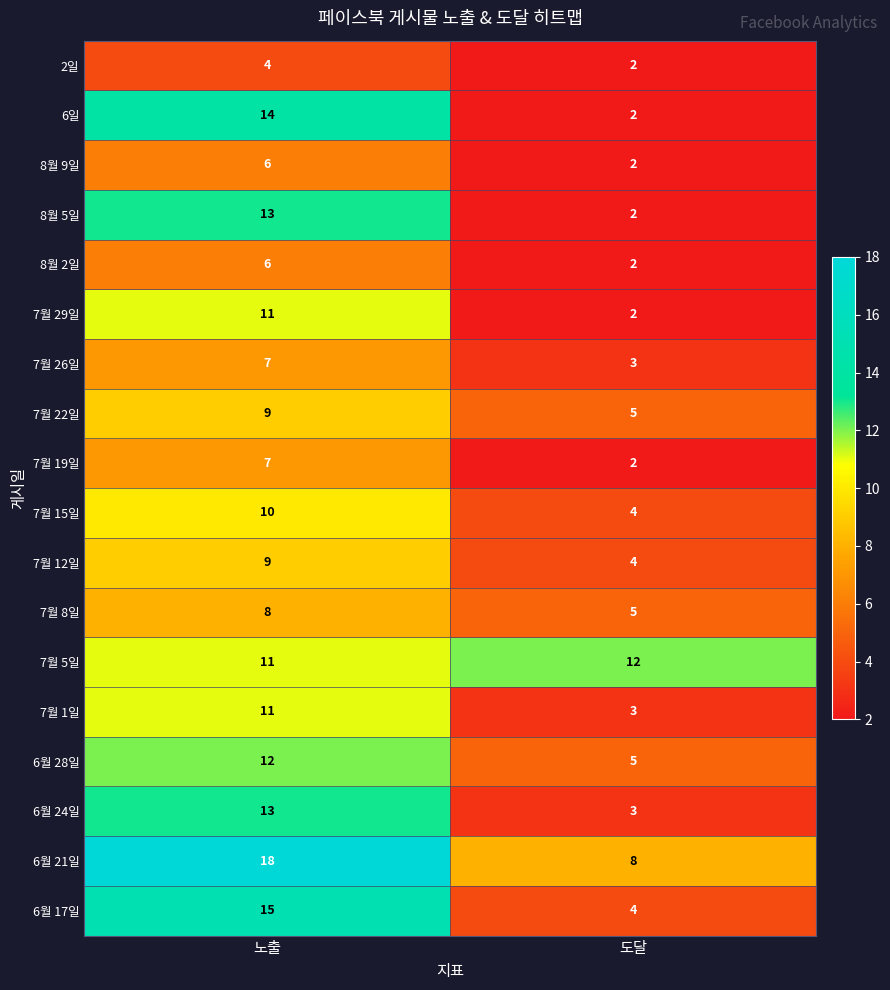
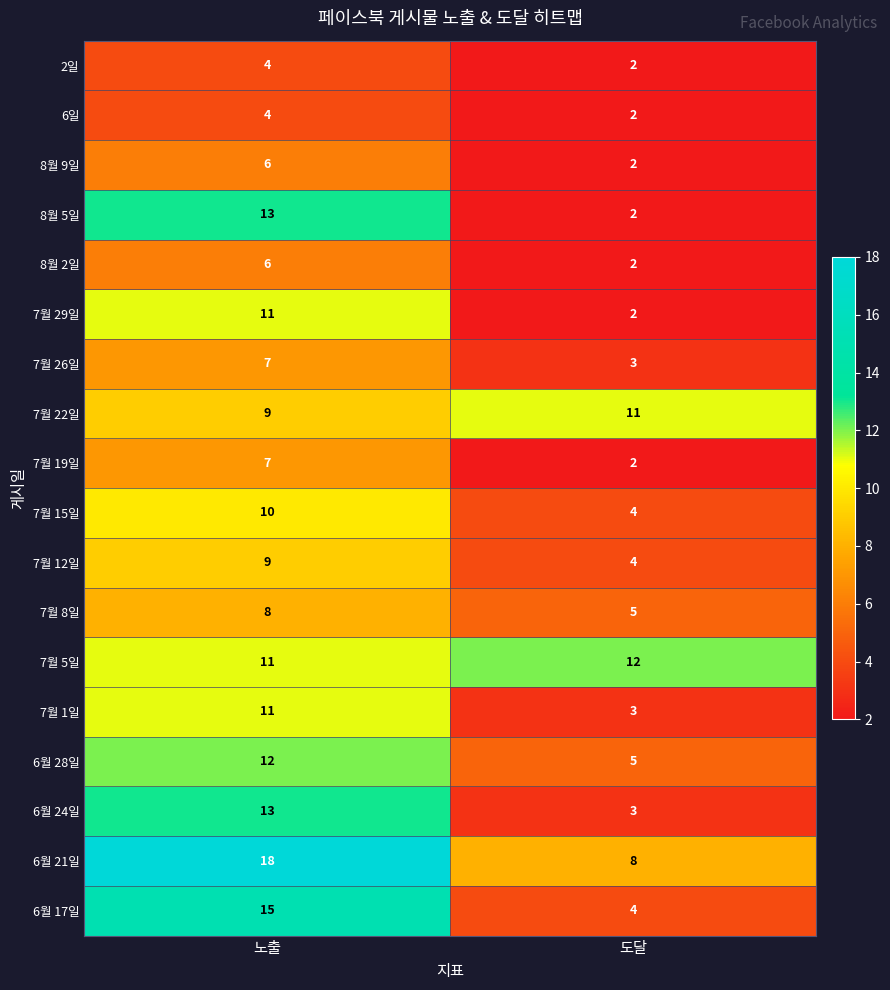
6일, 노출: 14 -> 4
7월 22일, 도달: 5 -> 11
